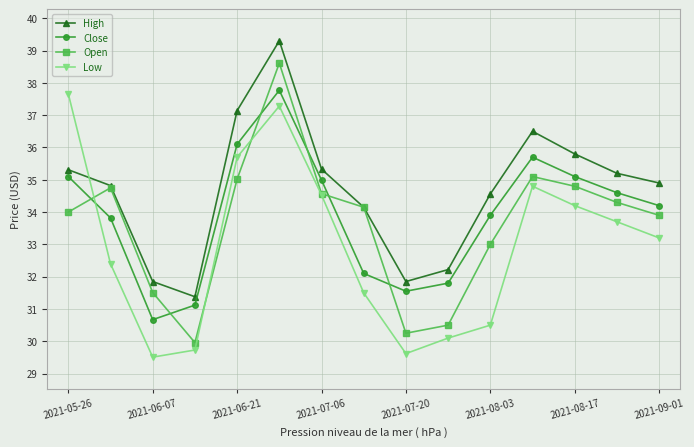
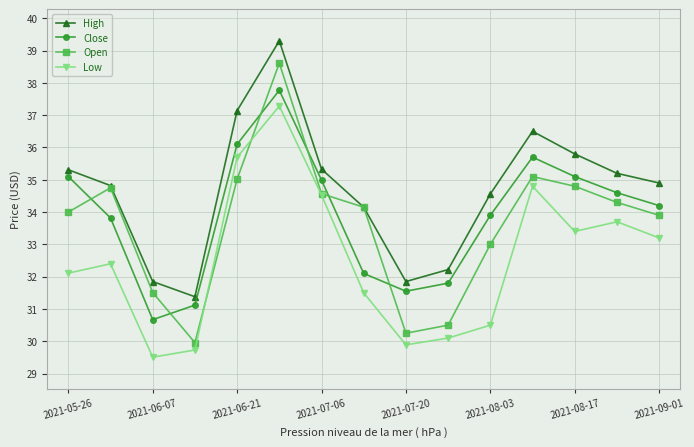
Low, 2021-05-26: 37.7 -> 32.1
Low, 2021-07-20: 29.6 -> 29.9
Low, 2021-08-17: 34.2 -> 33.4
